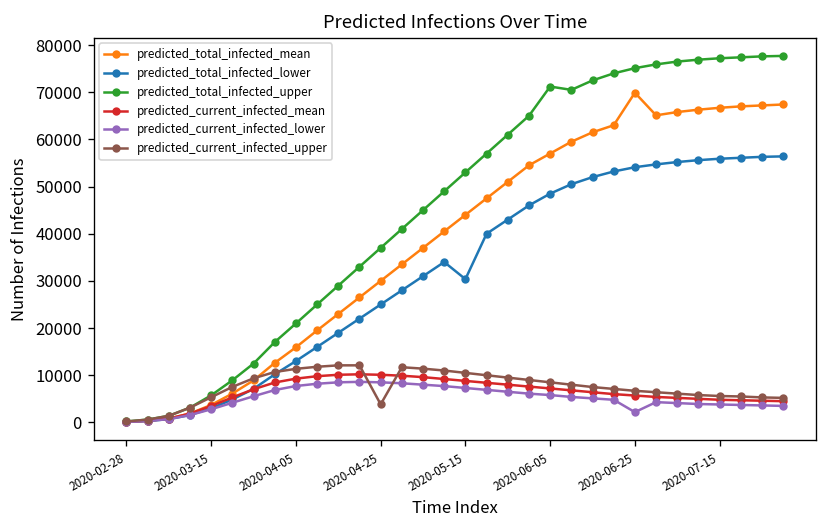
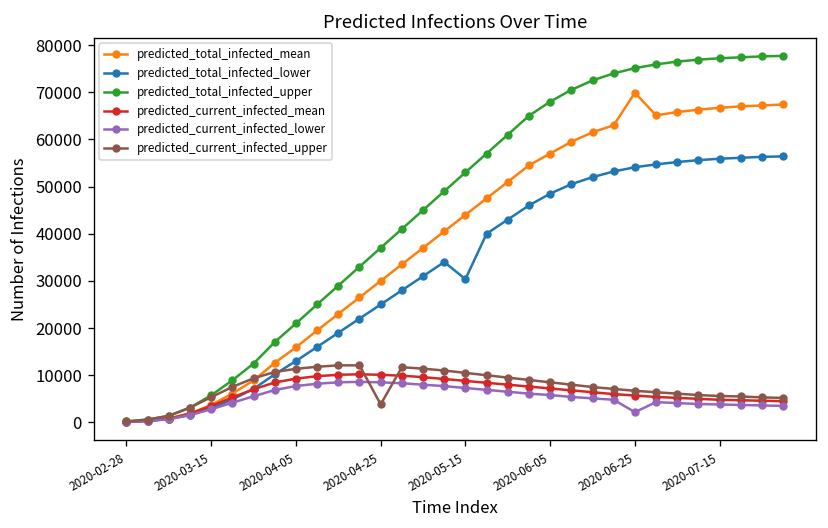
predicted_total_infected_upper, 2020-06-05: 71000 -> 68000
